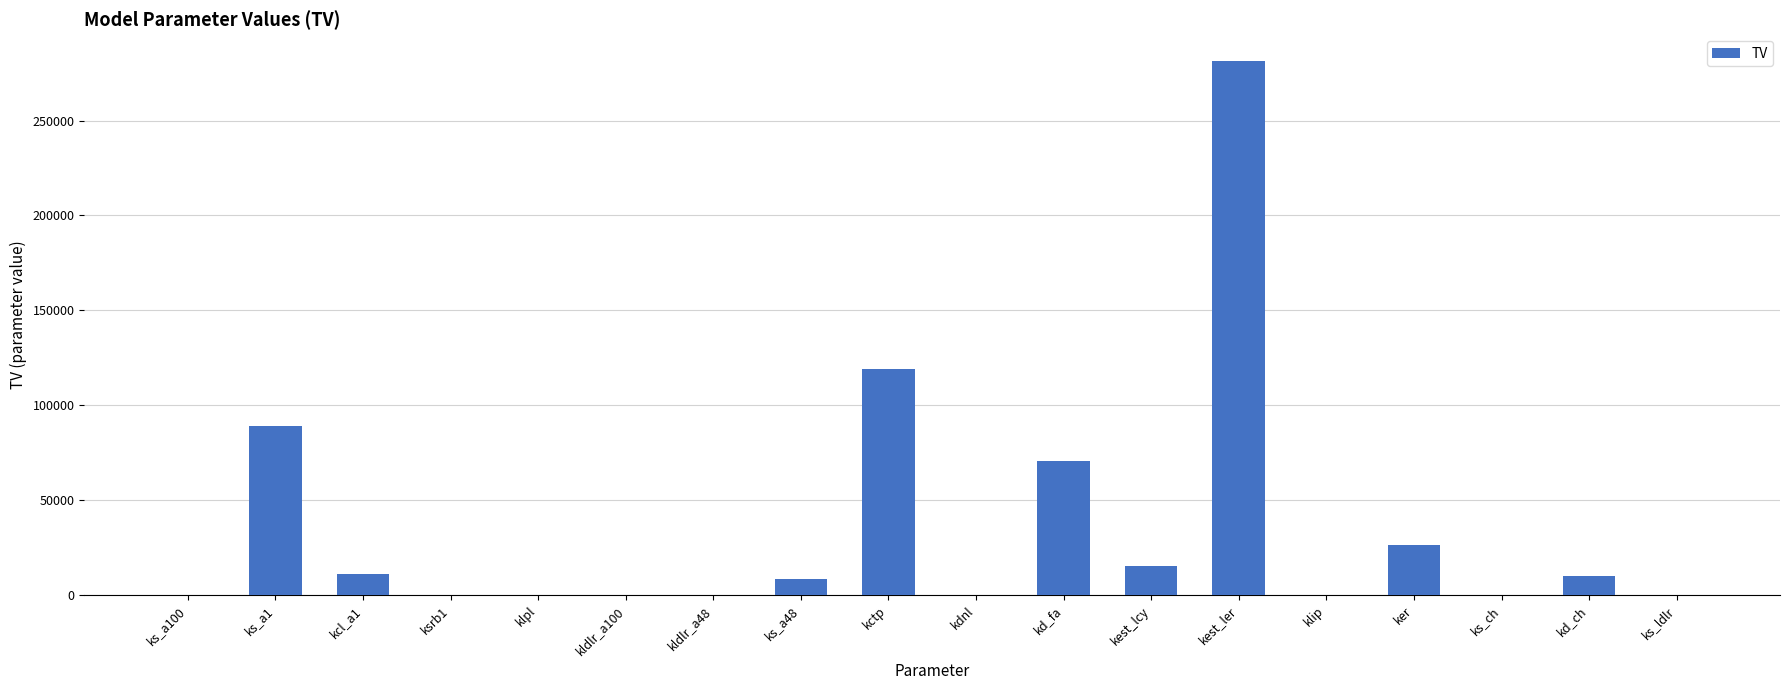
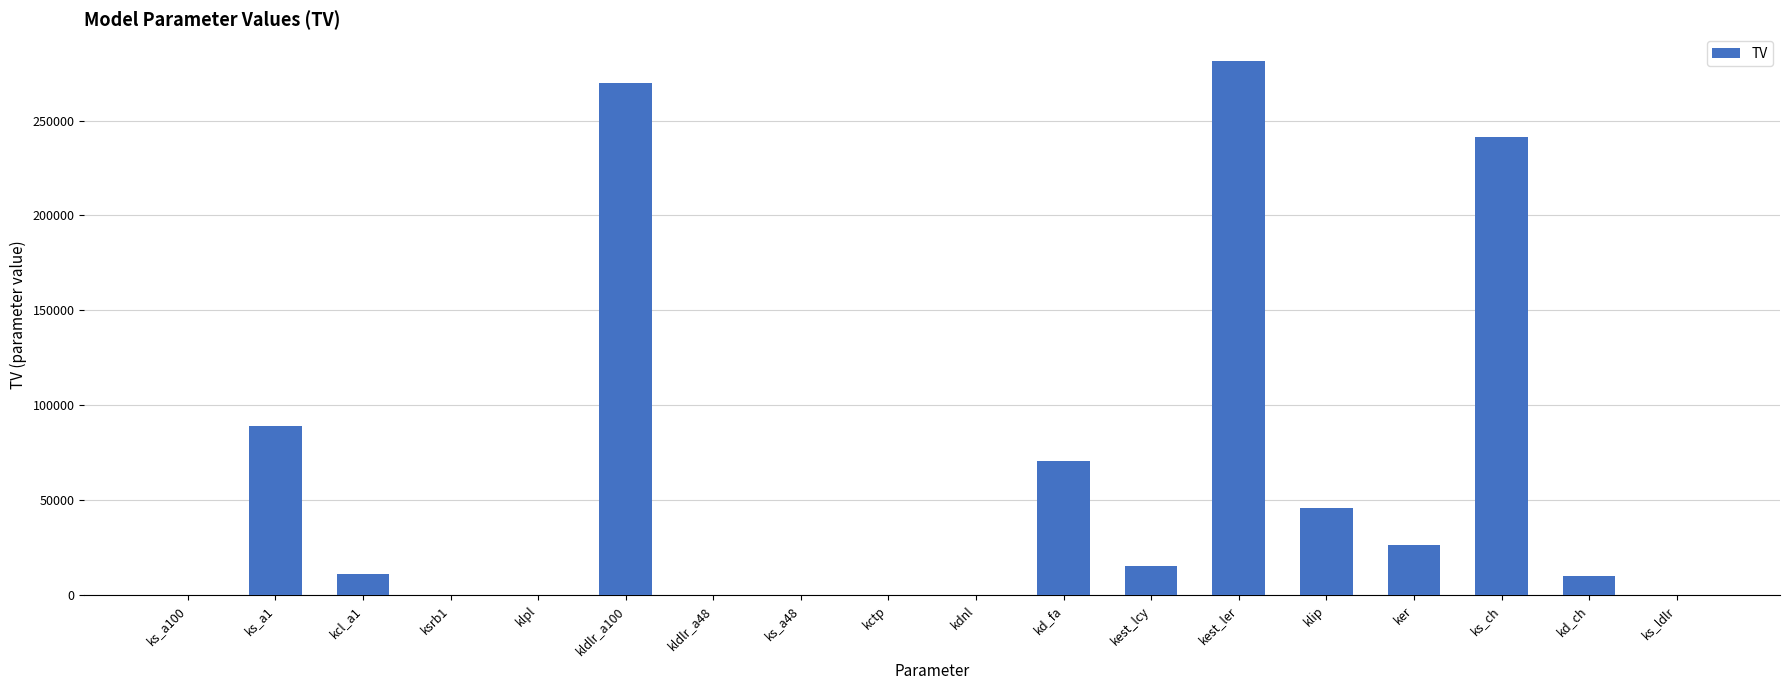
kldlr_a100: 0 -> 270000
ks_a48: 8000 -> 0
kctp: 119000 -> 0
klip: 0 -> 46000
ks_ch: 0 -> 242000
